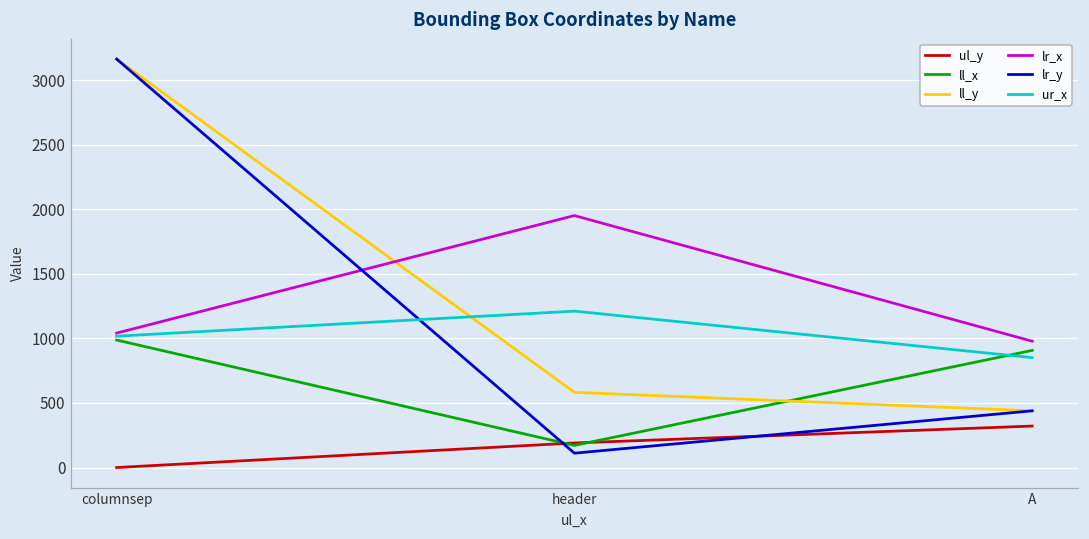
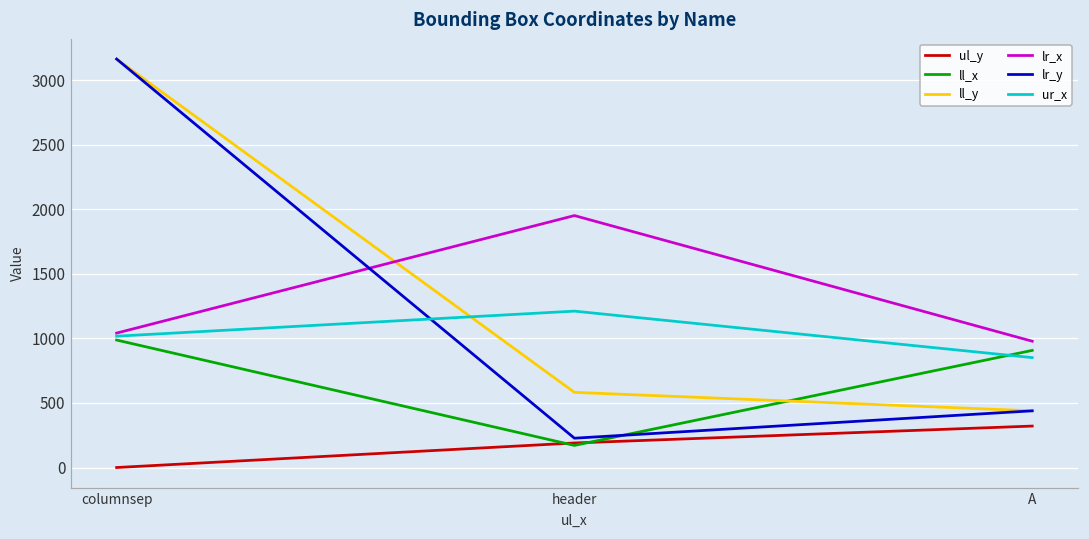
lr_y, header: 110 -> 230
